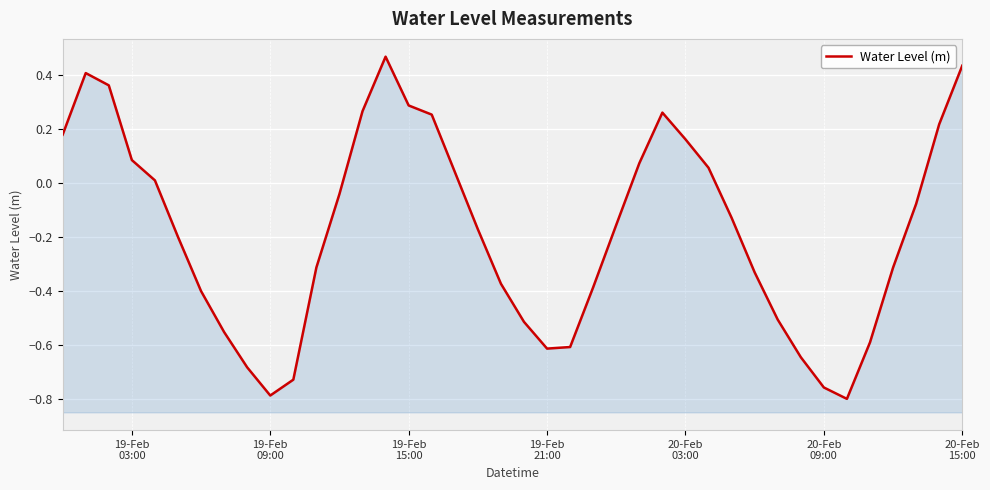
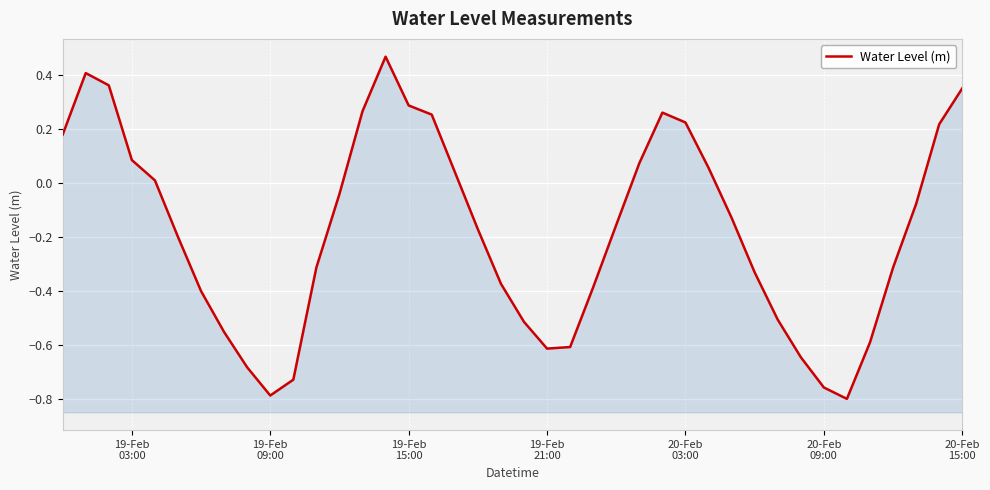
20-Feb 03:00: 0.16 -> 0.23
20-Feb 15:00: 0.44 -> 0.35
